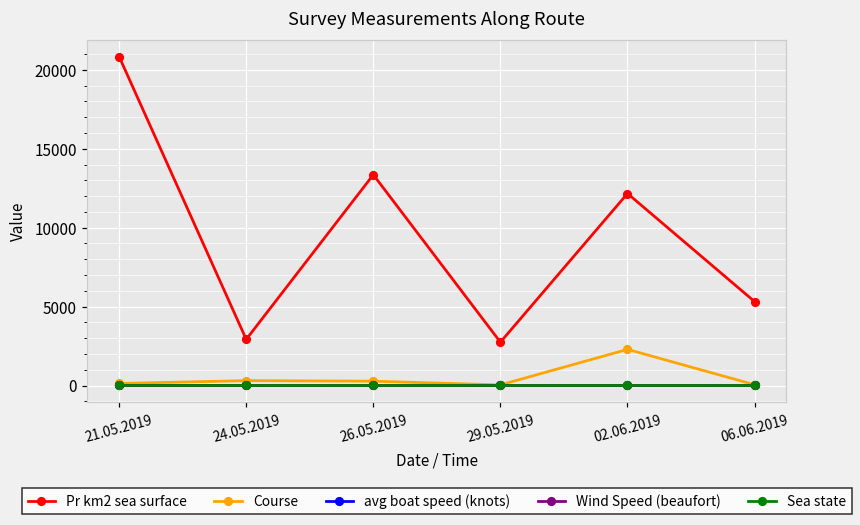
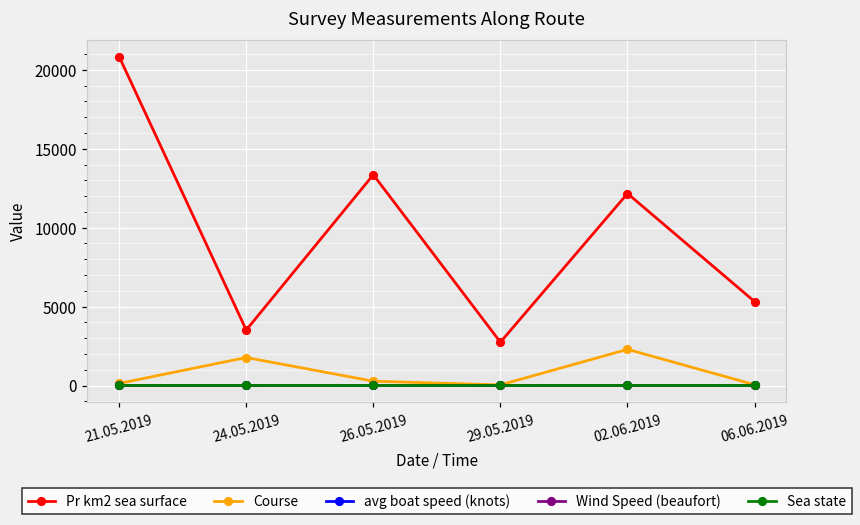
Pr km2 sea surface, 24.05.2019: 2900 -> 3500
Course, 24.05.2019: 300 -> 1800
